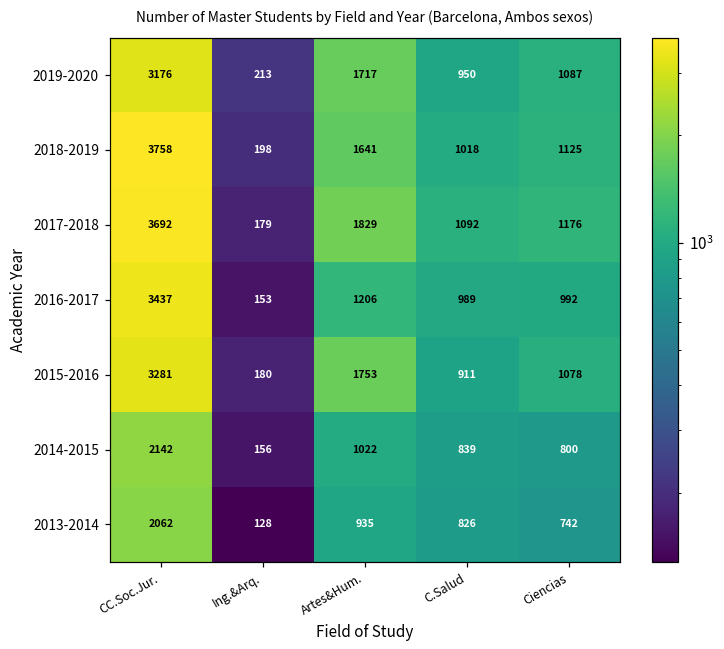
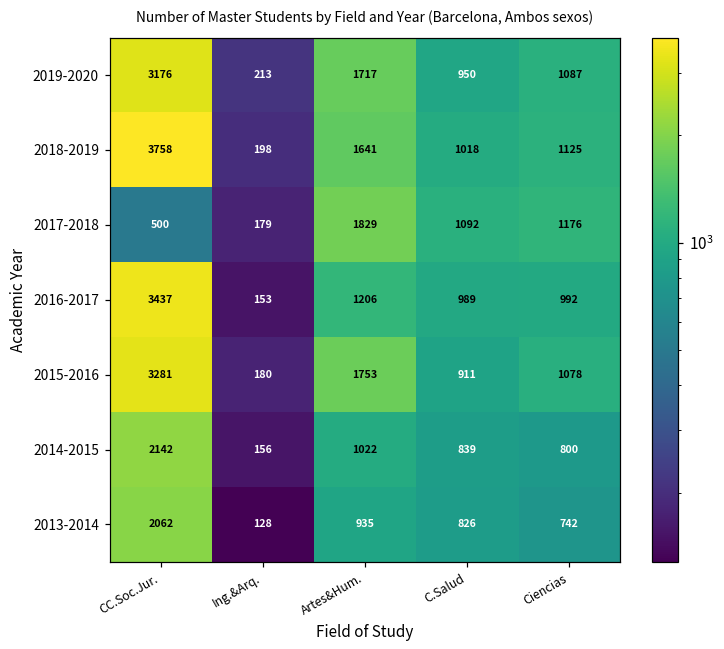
2017-2018, CC.Soc.Jur.: 3692 -> 500
